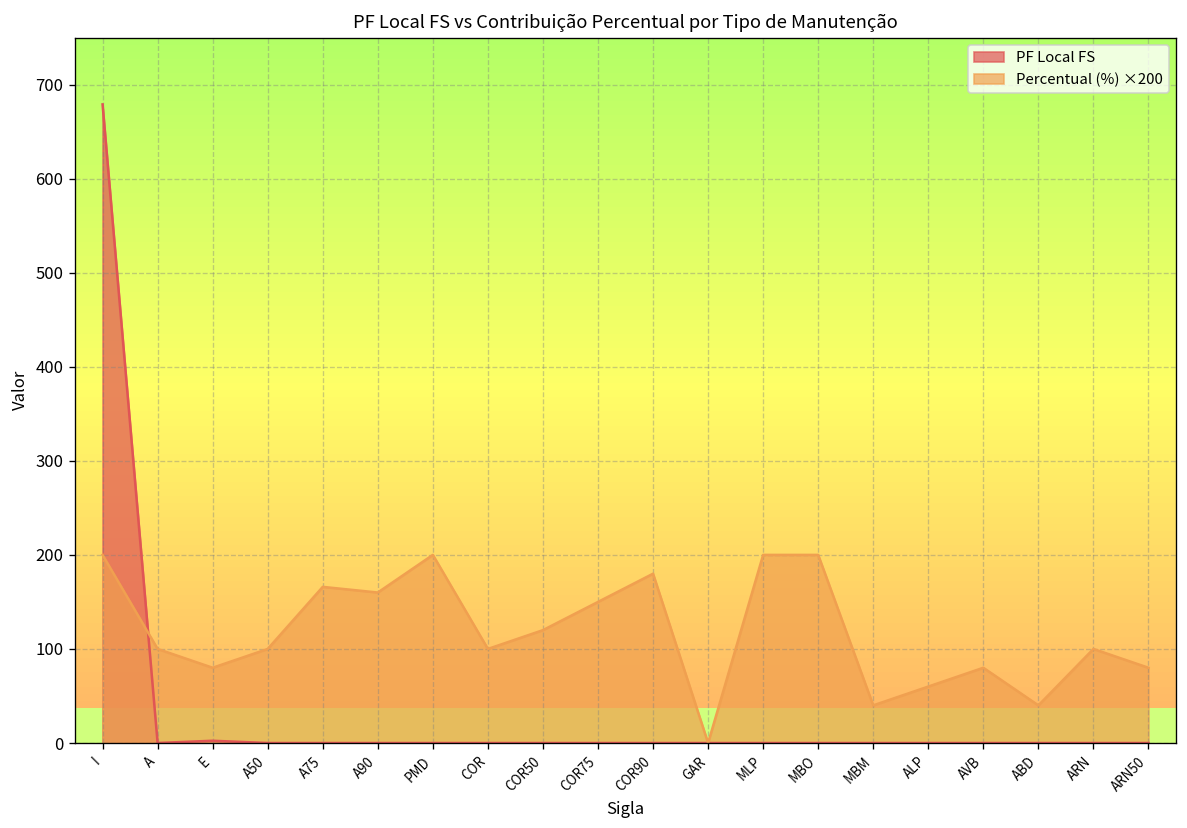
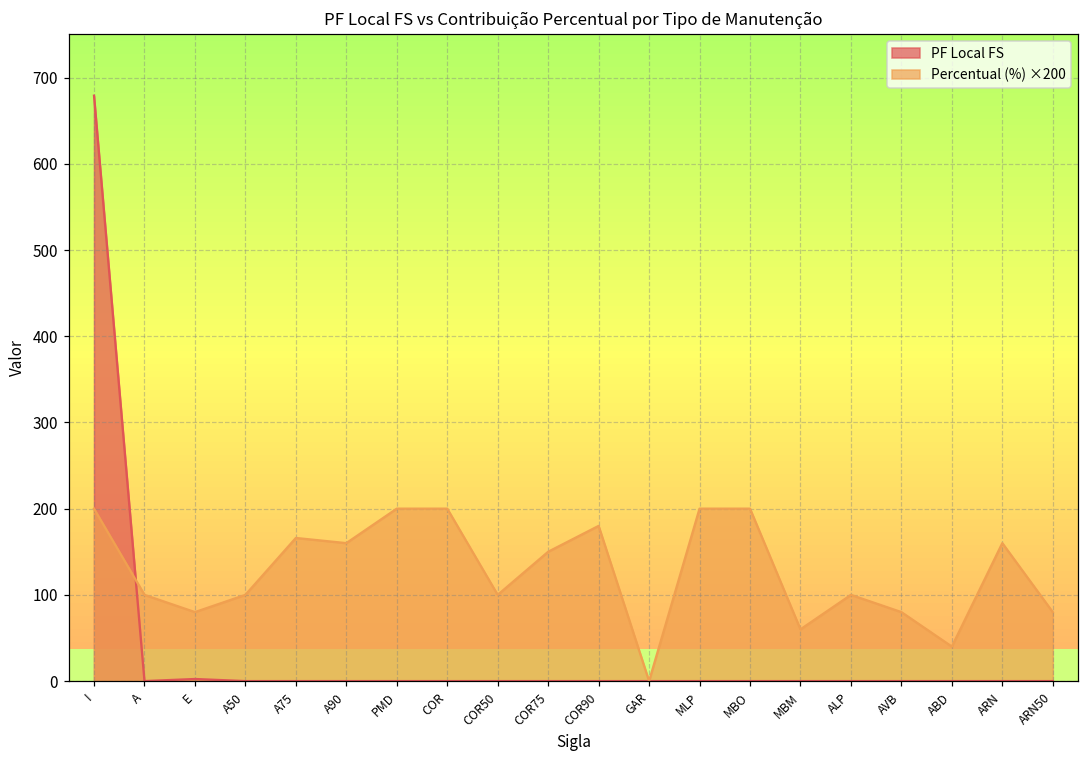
Percentual (%) ×200, COR: 100 -> 200
Percentual (%) ×200, COR50: 120 -> 100
Percentual (%) ×200, MBM: 40 -> 60
Percentual (%) ×200, ALP: 60 -> 100
Percentual (%) ×200, ARN: 100 -> 160
